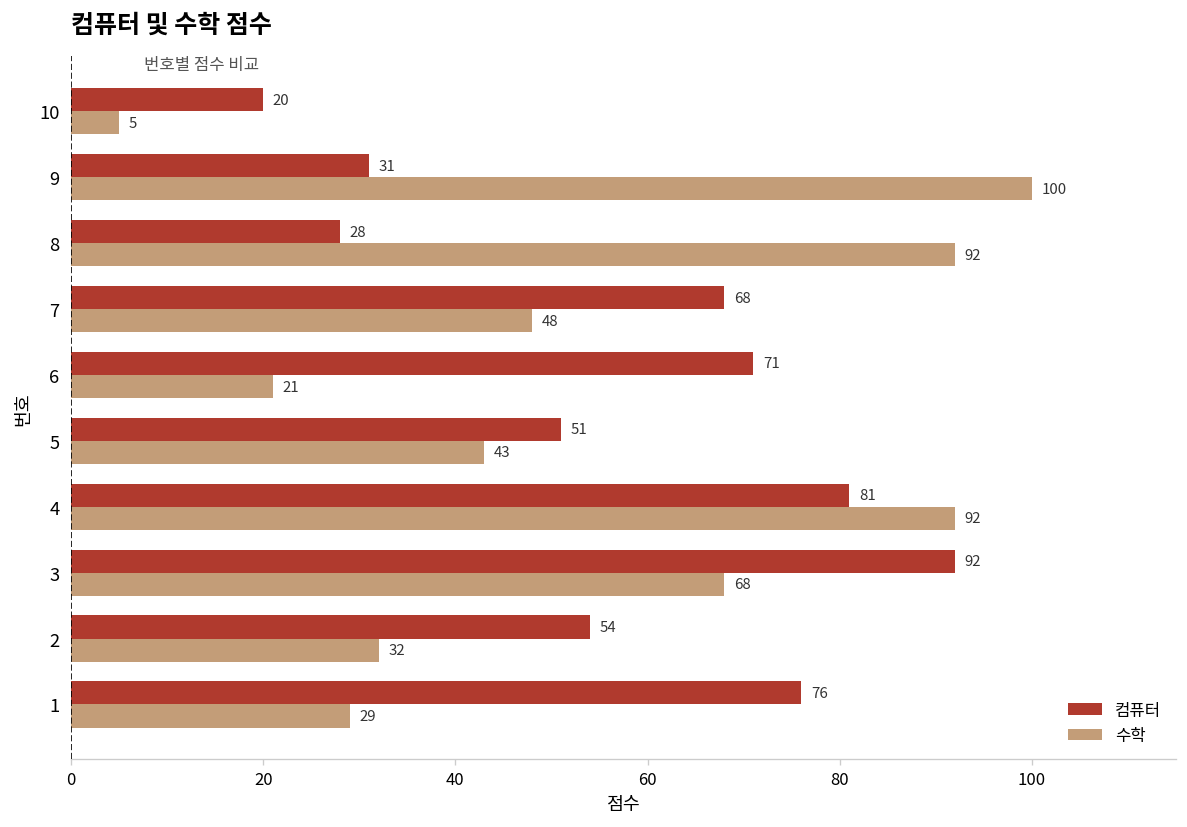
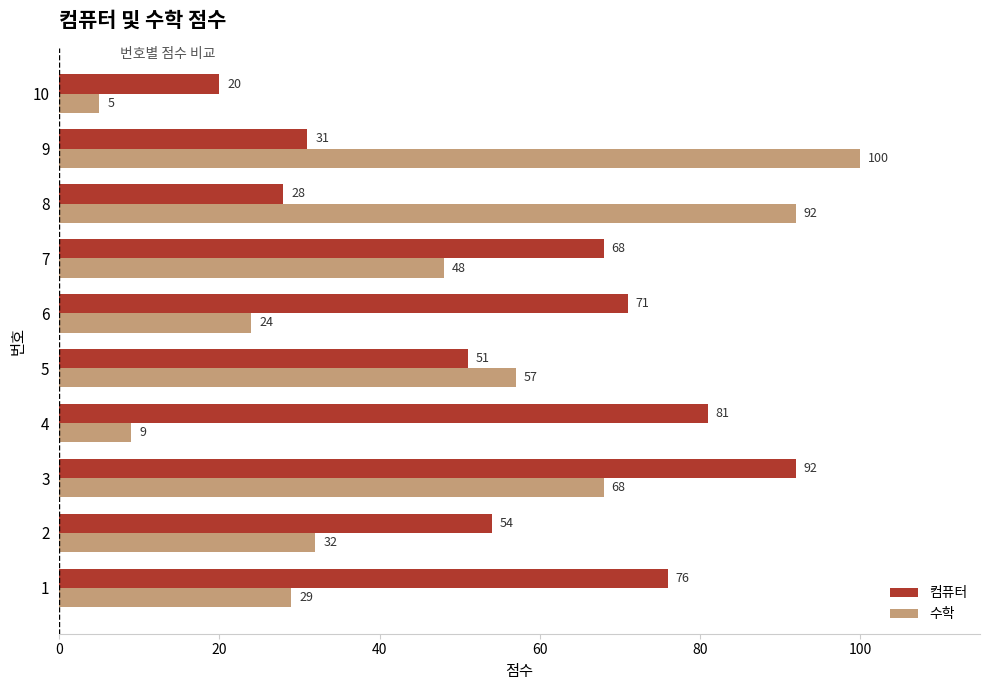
수학, 6: 21 -> 24
수학, 5: 43 -> 57
수학, 4: 92 -> 9
